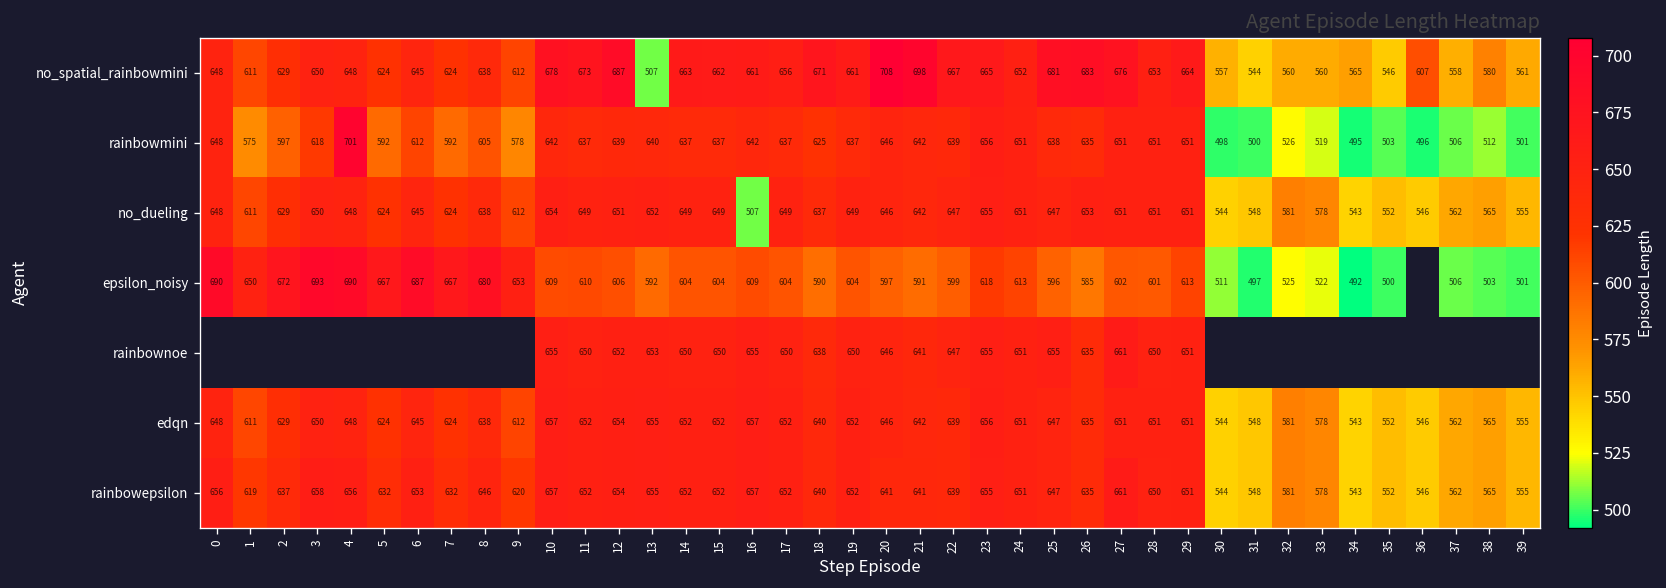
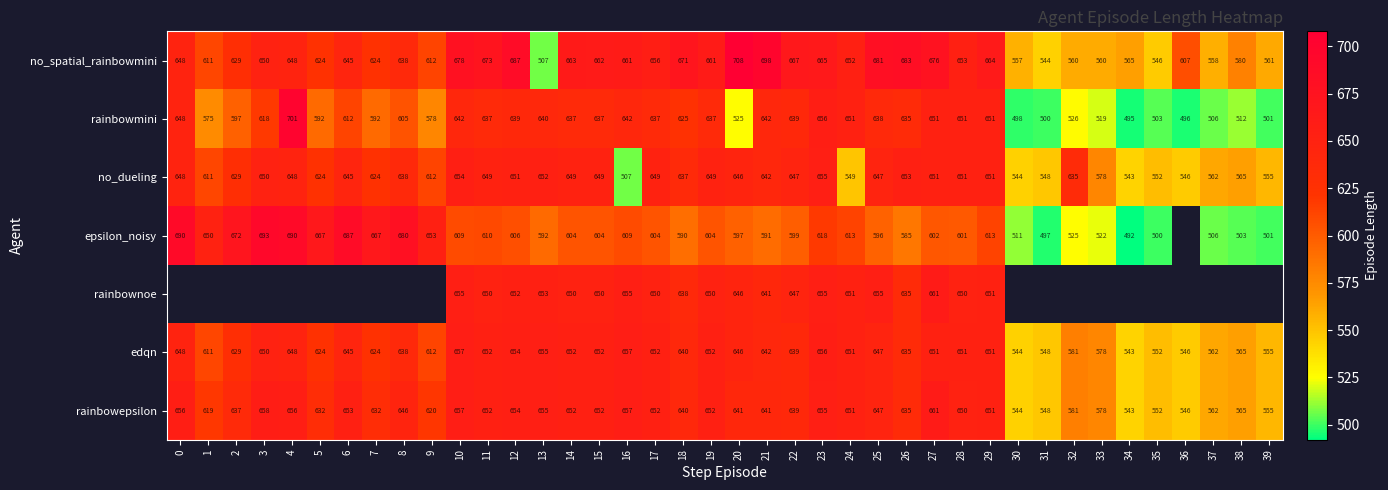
rainbowmini, 20: 646 -> 525
no_dueling, 24: 651 -> 549
no_dueling, 32: 581 -> 635
